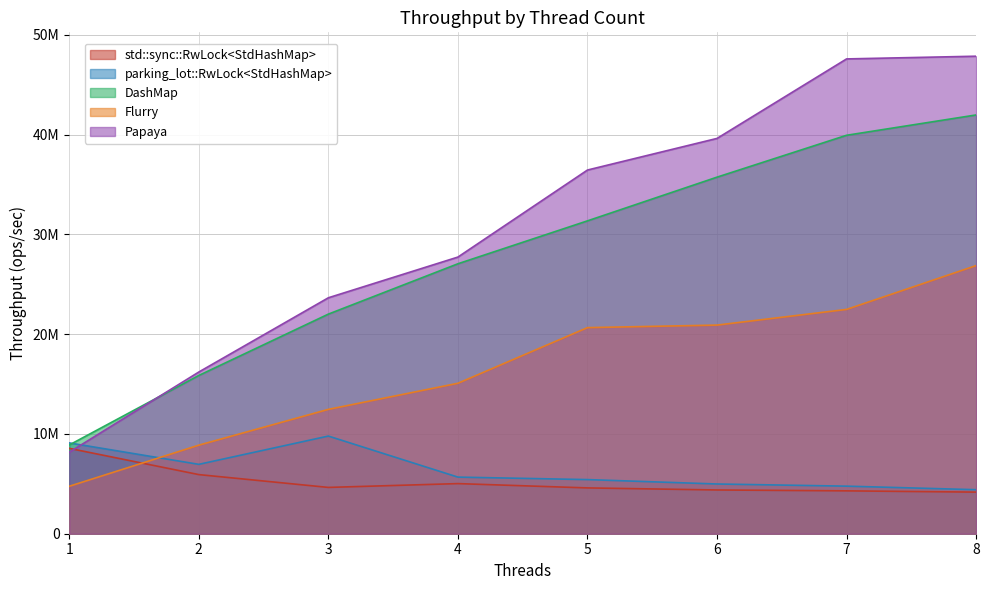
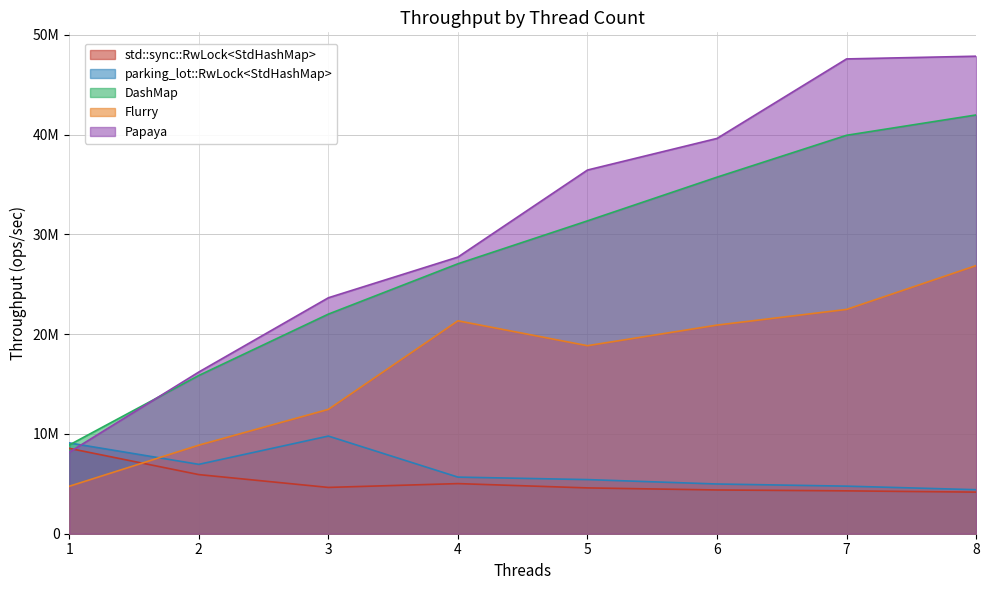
Flurry, 4: 15000000 -> 21000000
Flurry, 5: 21000000 -> 19000000
